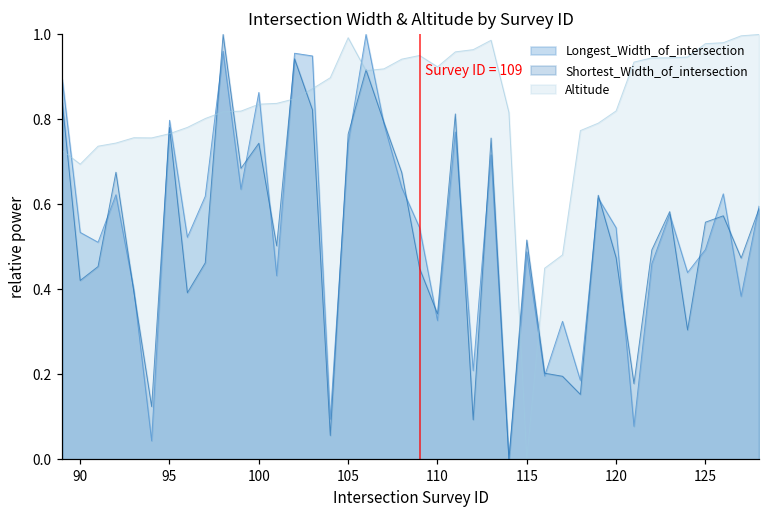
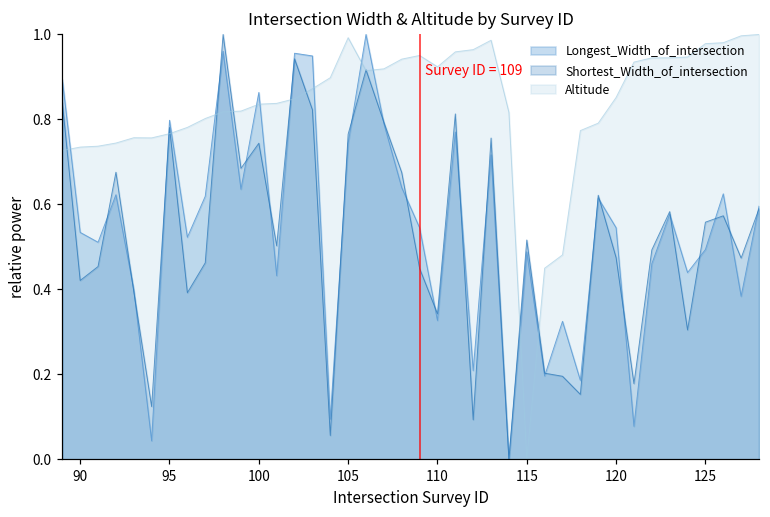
Altitude, 90: 0.69 -> 0.74
Altitude, 120: 0.82 -> 0.85
